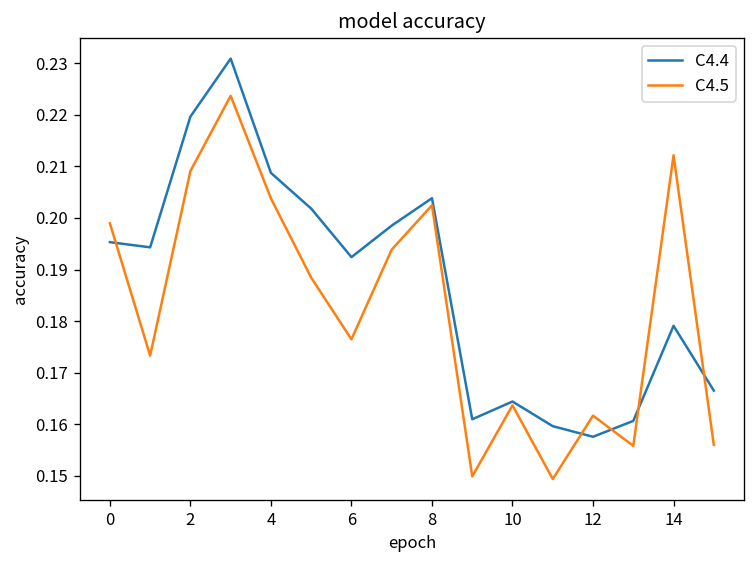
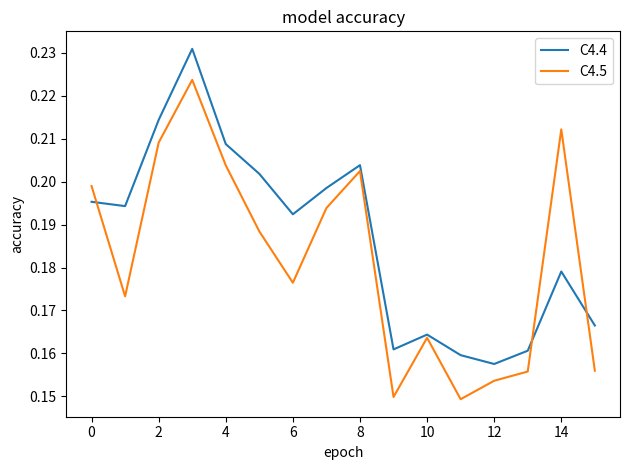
C4.4, 2: 0.220 -> 0.214
C4.5, 12: 0.162 -> 0.154
